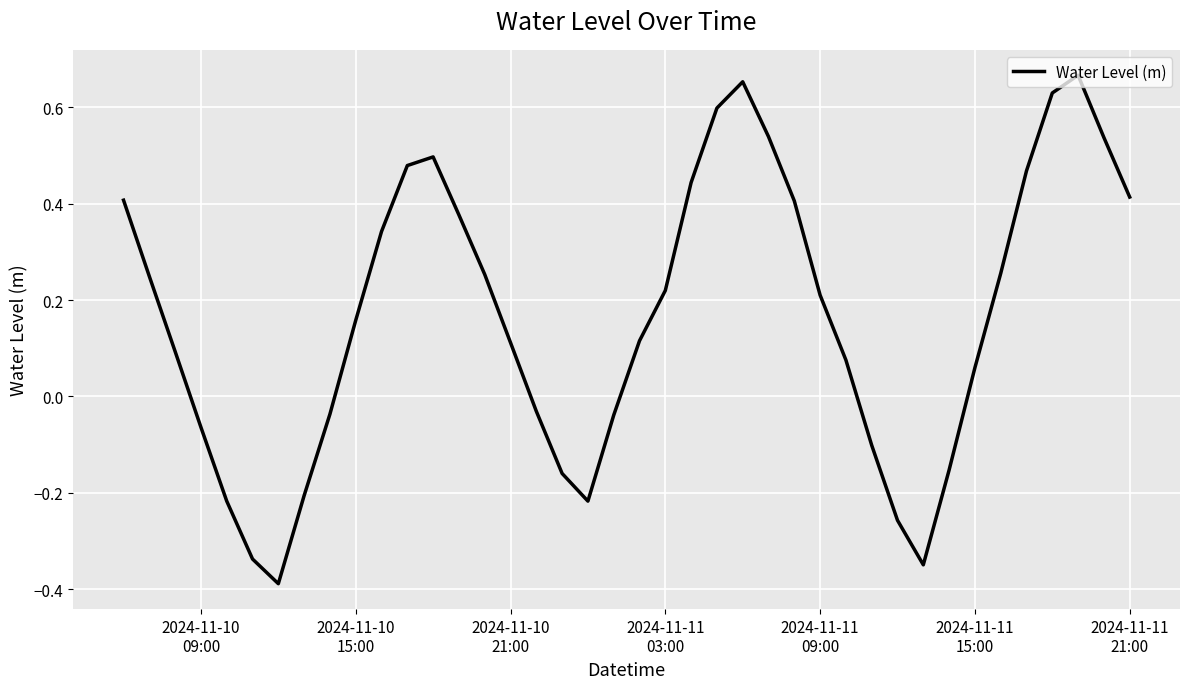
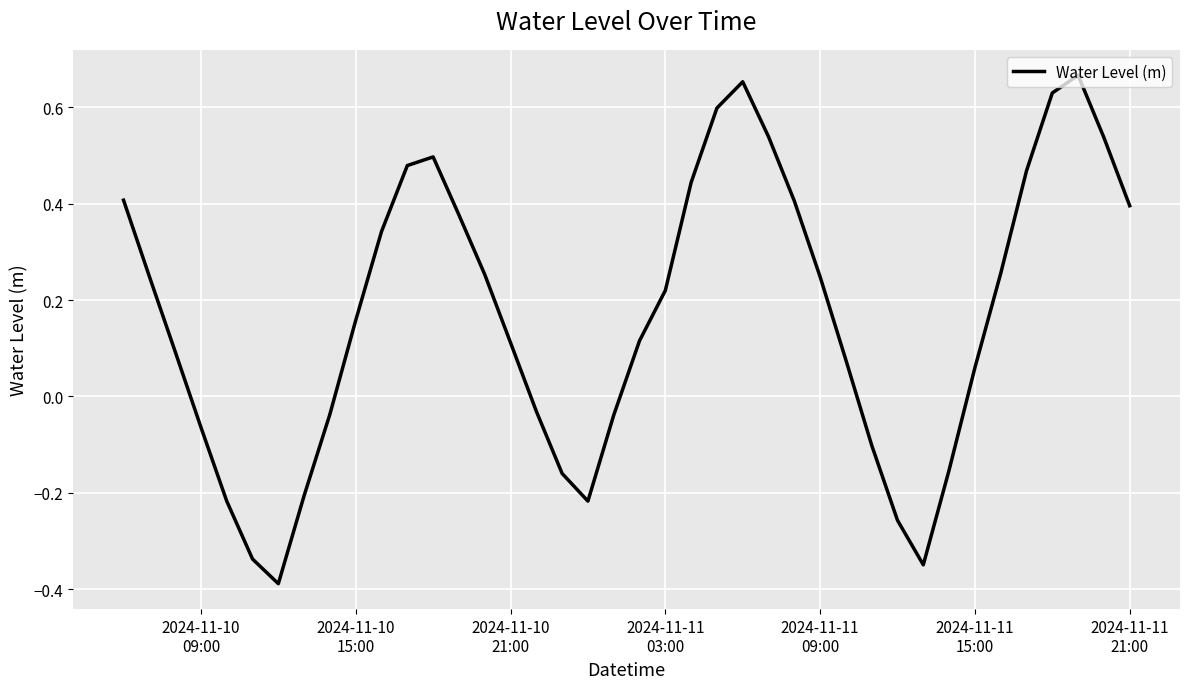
2024-11-11 09:00: 0.21 -> 0.25
2024-11-11 21:00: 0.41 -> 0.40
